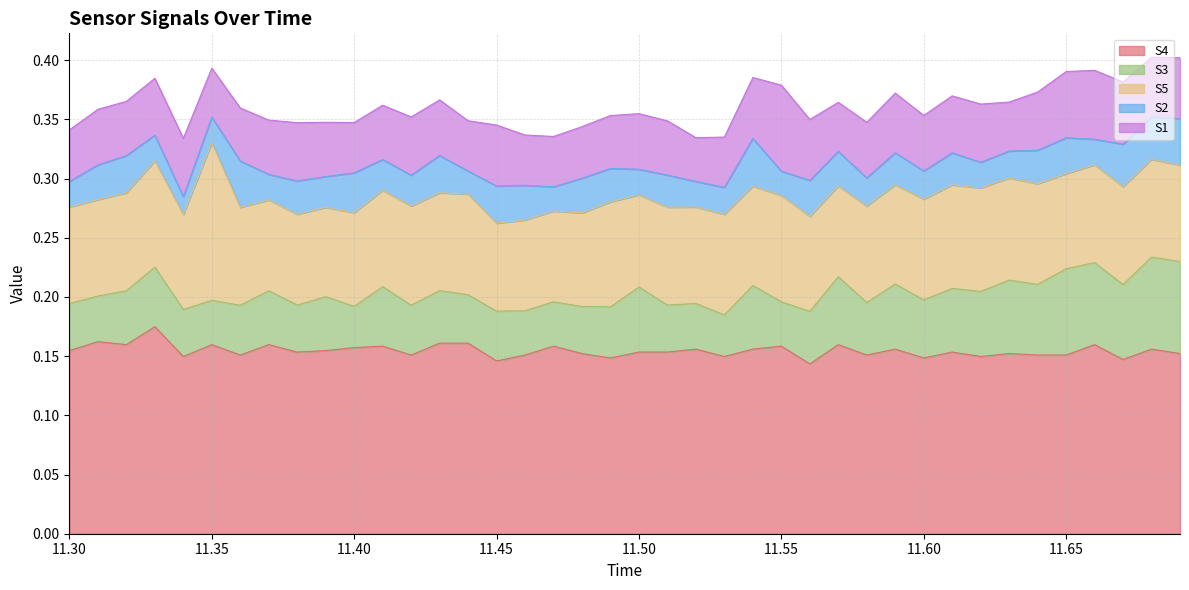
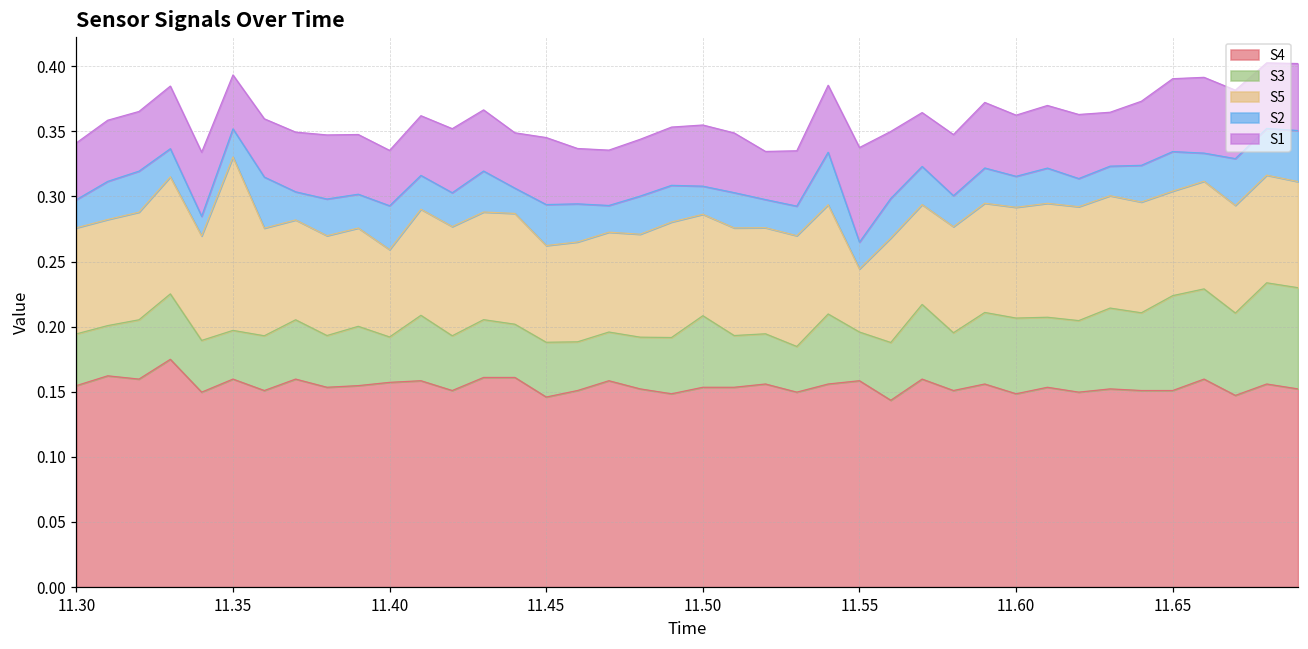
S5, 11.40: 0.079 -> 0.067
S5, 11.55: 0.090 -> 0.049
S3, 11.60: 0.049 -> 0.058
